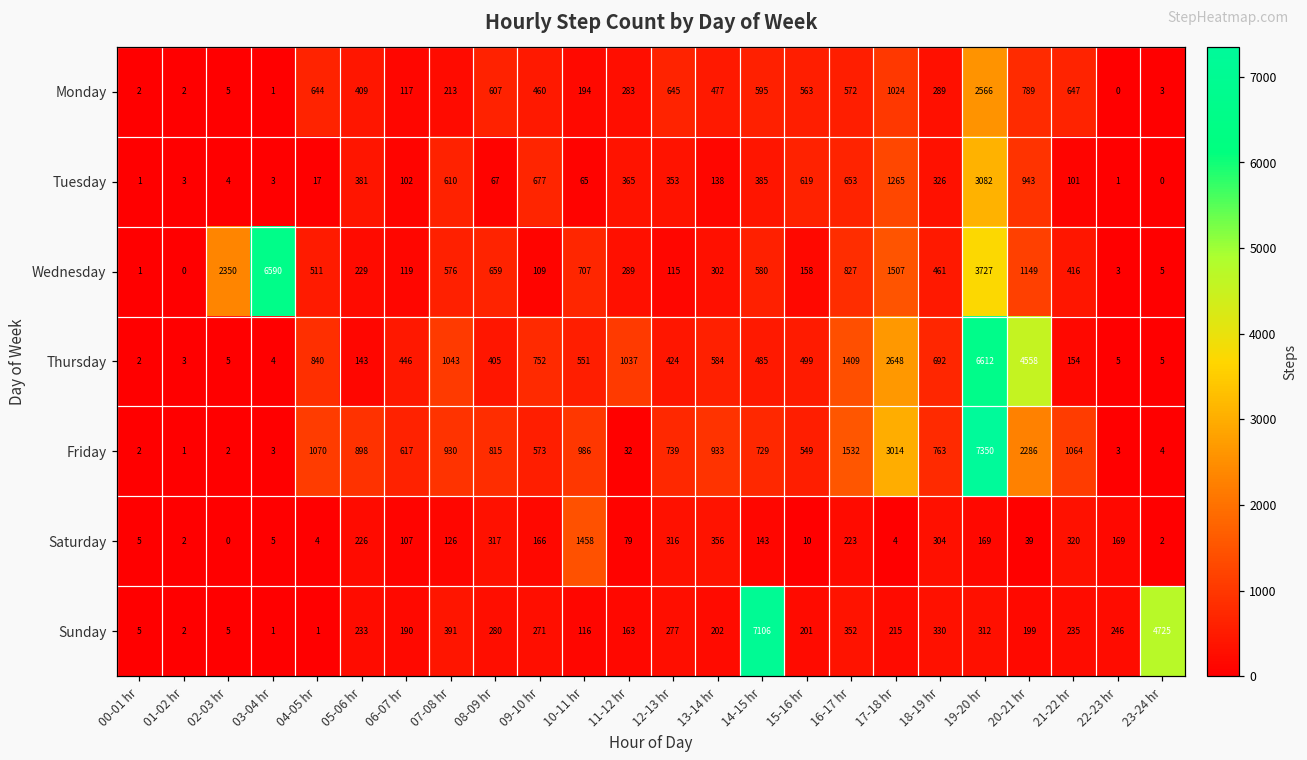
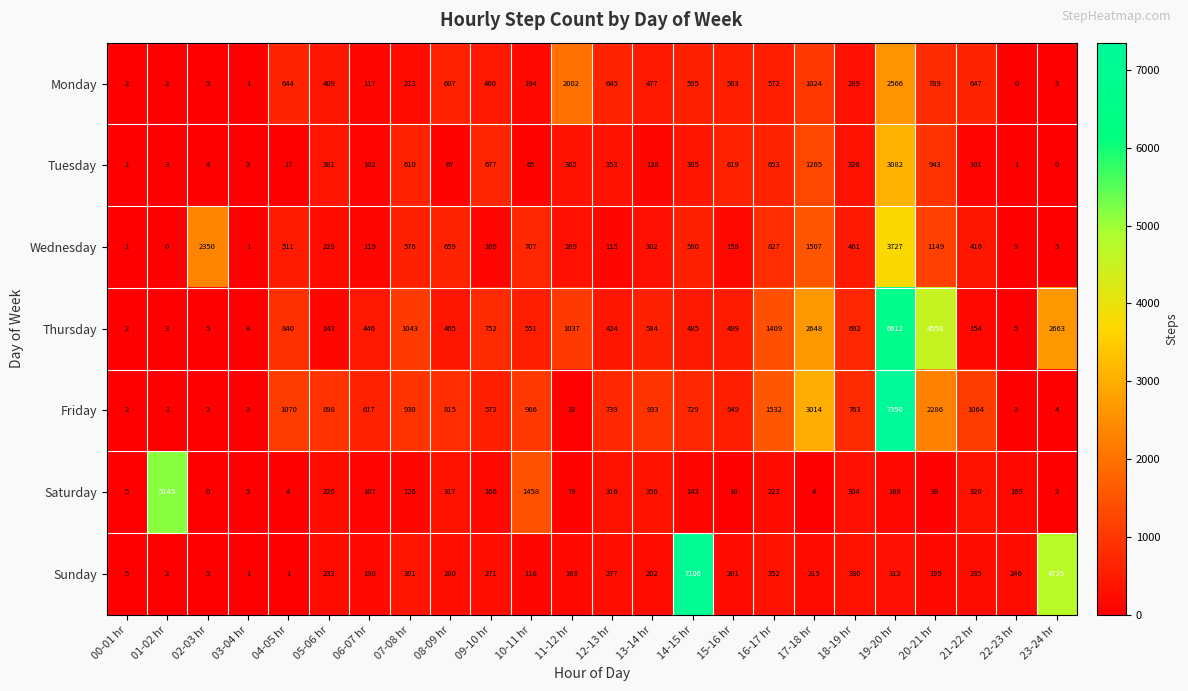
Monday, 11-12 hr: 283 -> 2002
Wednesday, 03-04 hr: 6590 -> 1
Thursday, 23-24 hr: 5 -> 2663
Saturday, 01-02 hr: 2 -> 5145
